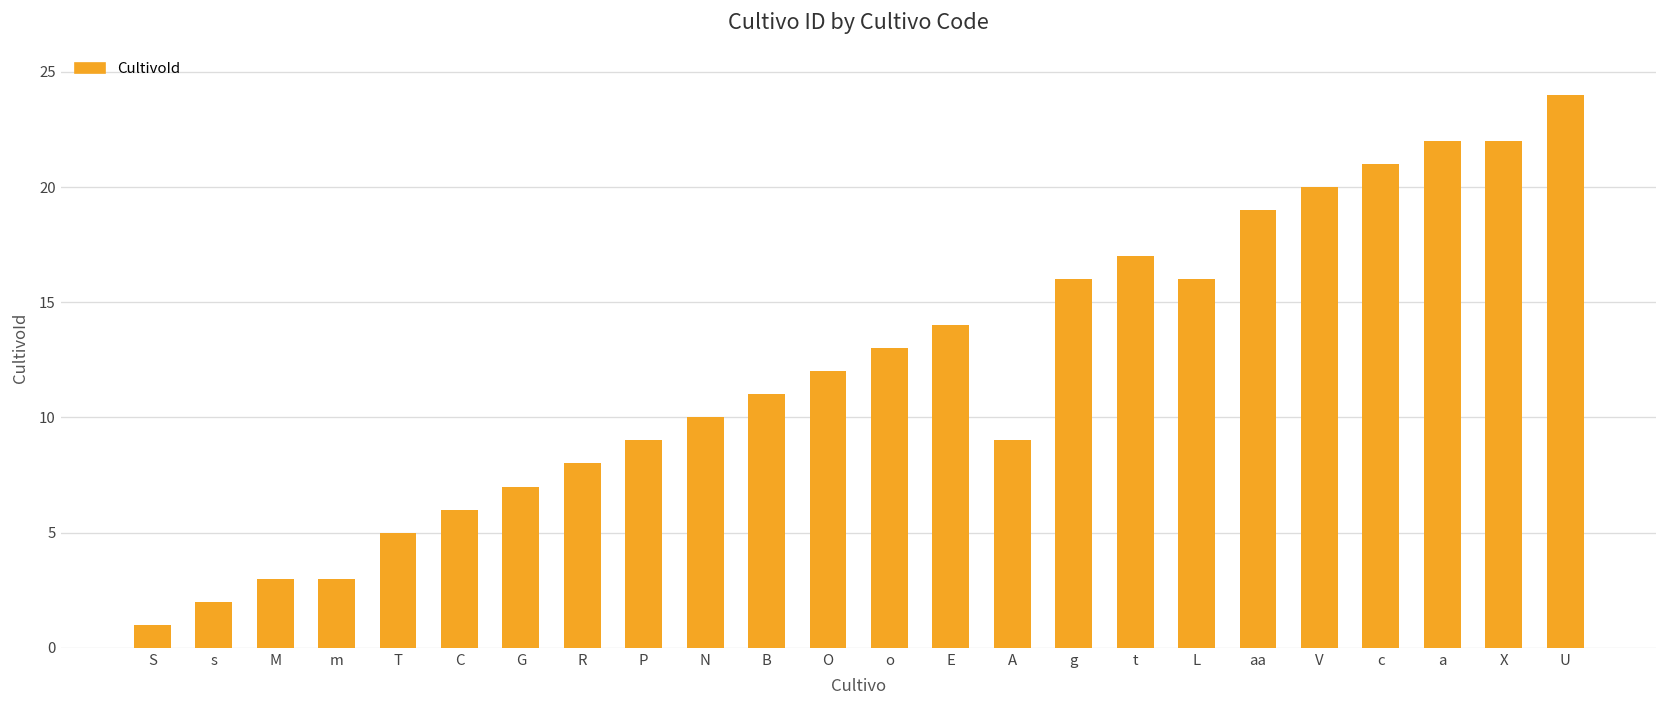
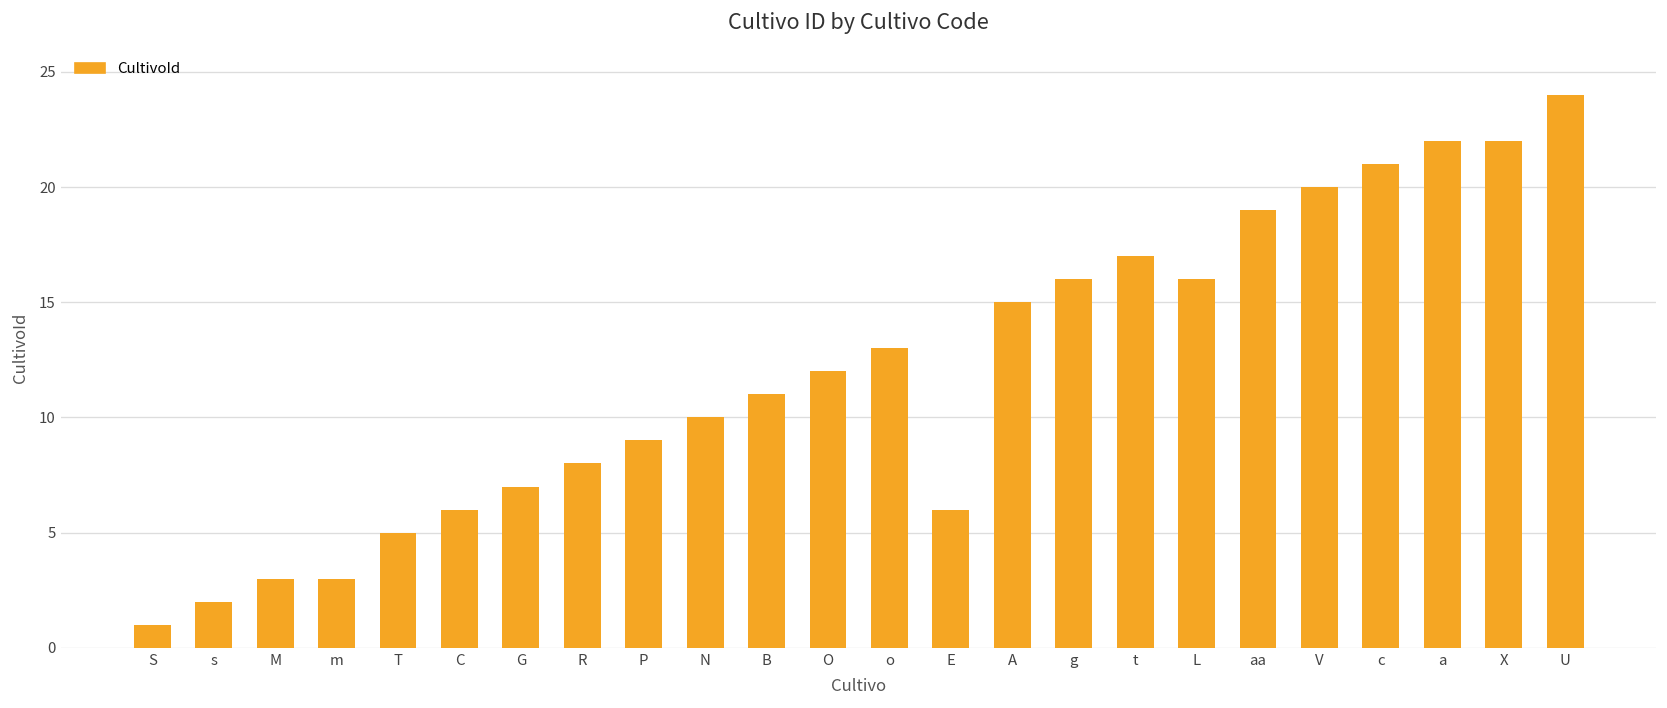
E: 14 -> 6
A: 9 -> 15
